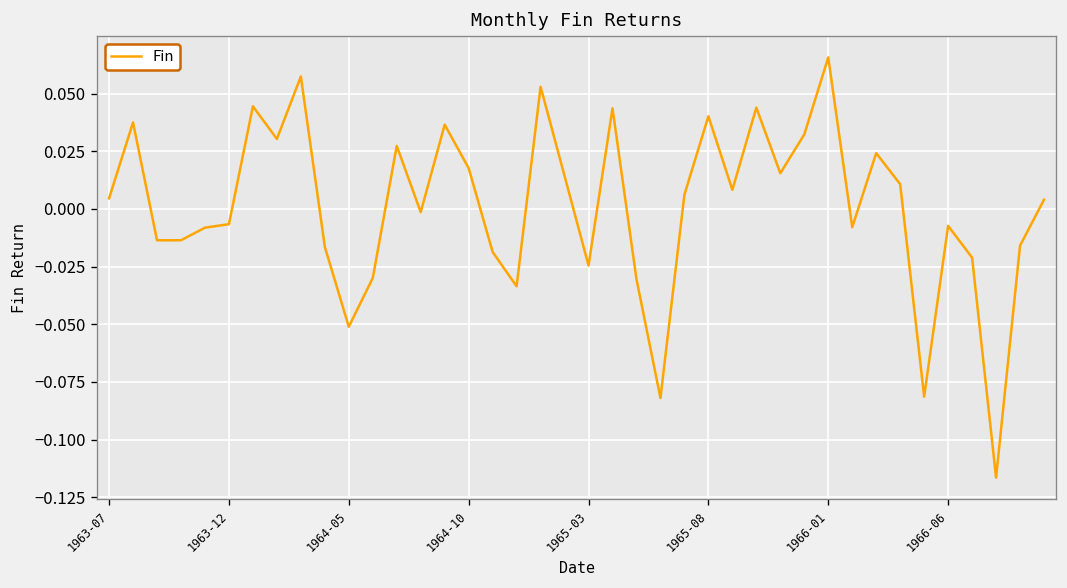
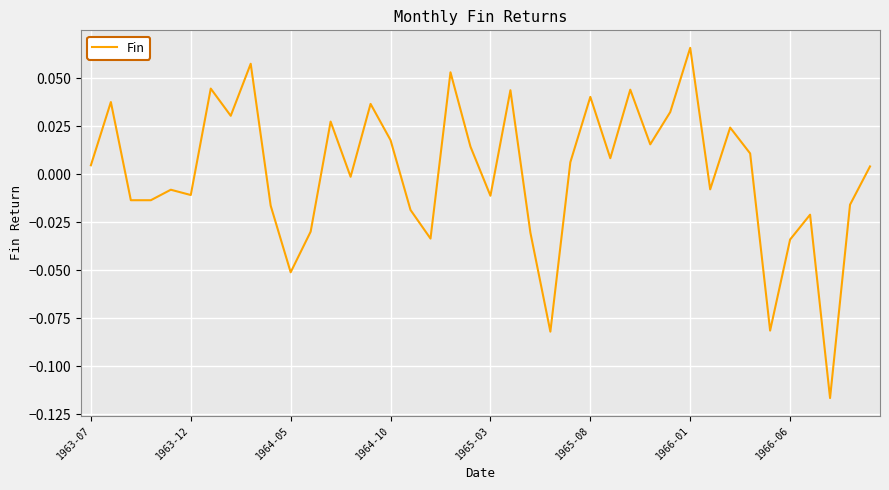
1963-12: -0.007 -> -0.011
1965-03: -0.025 -> -0.011
1966-06: -0.007 -> -0.034
